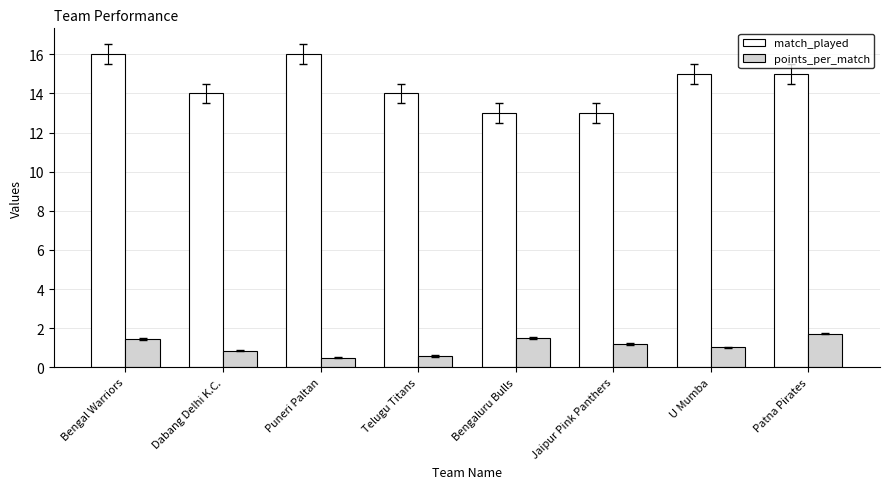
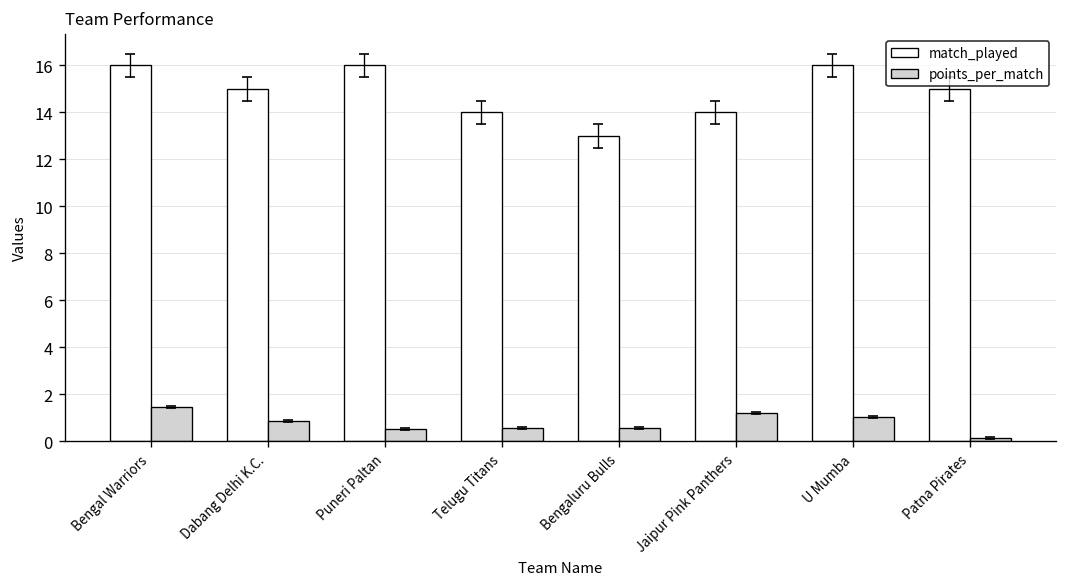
match_played, Dabang Delhi K.C.: 14 -> 15
points_per_match, Bengaluru Bulls: 1.5 -> 0.6
match_played, Jaipur Pink Panthers: 13 -> 14
match_played, U Mumba: 15 -> 16
points_per_match, Patna Pirates: 1.7 -> 0.1
